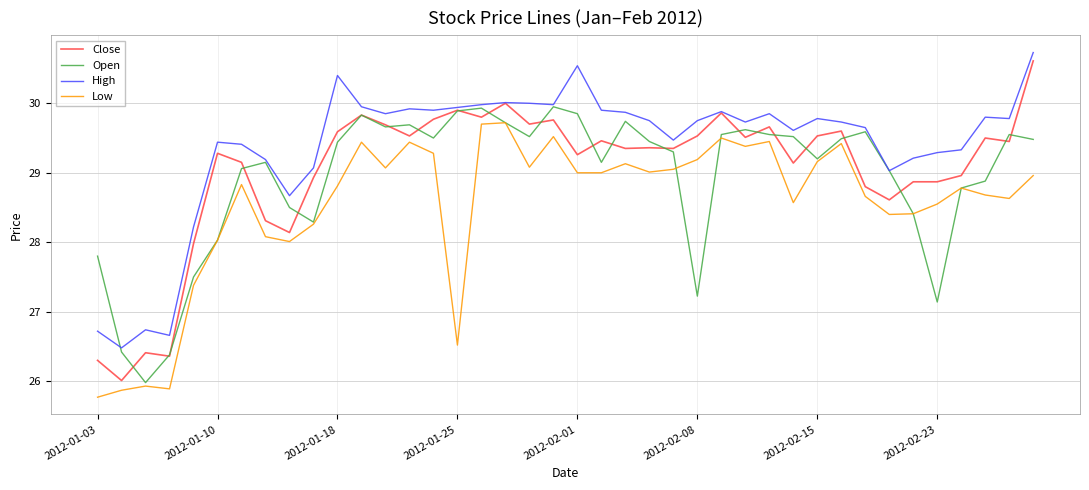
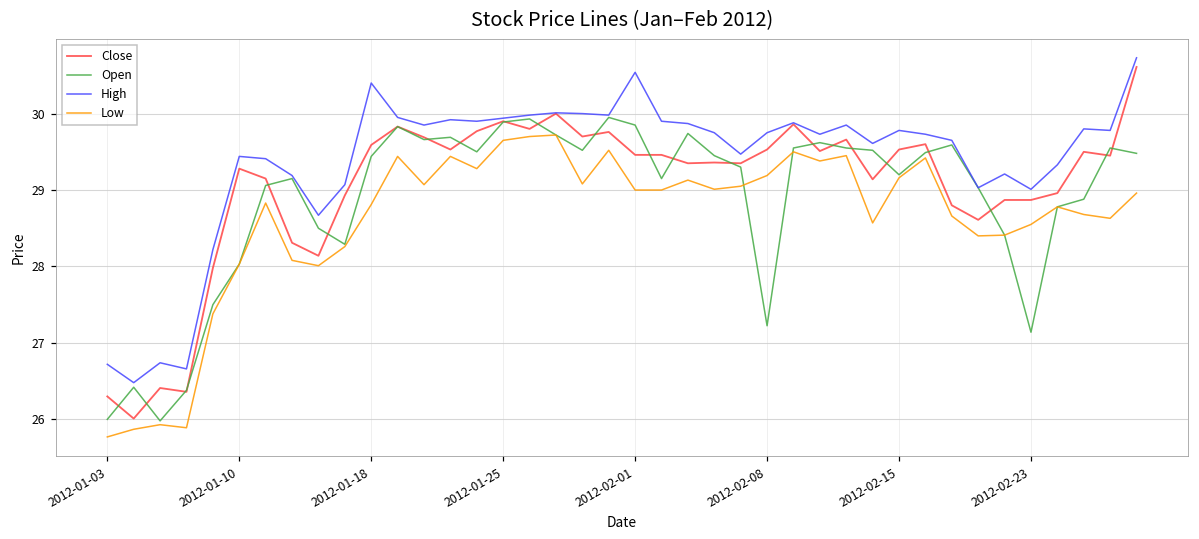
Open, 2012-01-03: 27.8 -> 26.0
Low, 2012-01-25: 26.5 -> 29.7
Close, 2012-02-01: 29.3 -> 29.5
High, 2012-02-23: 29.3 -> 29.0
